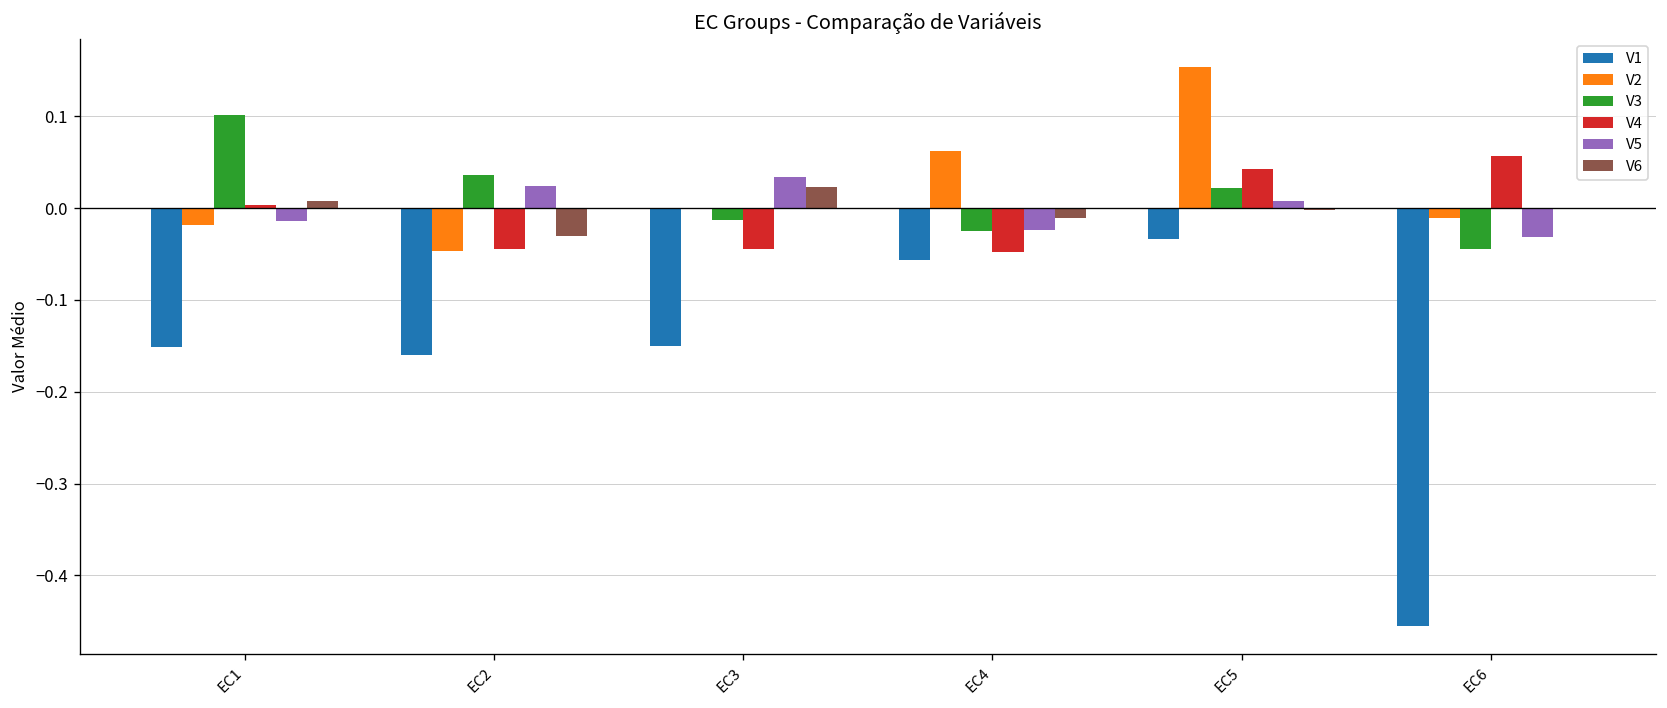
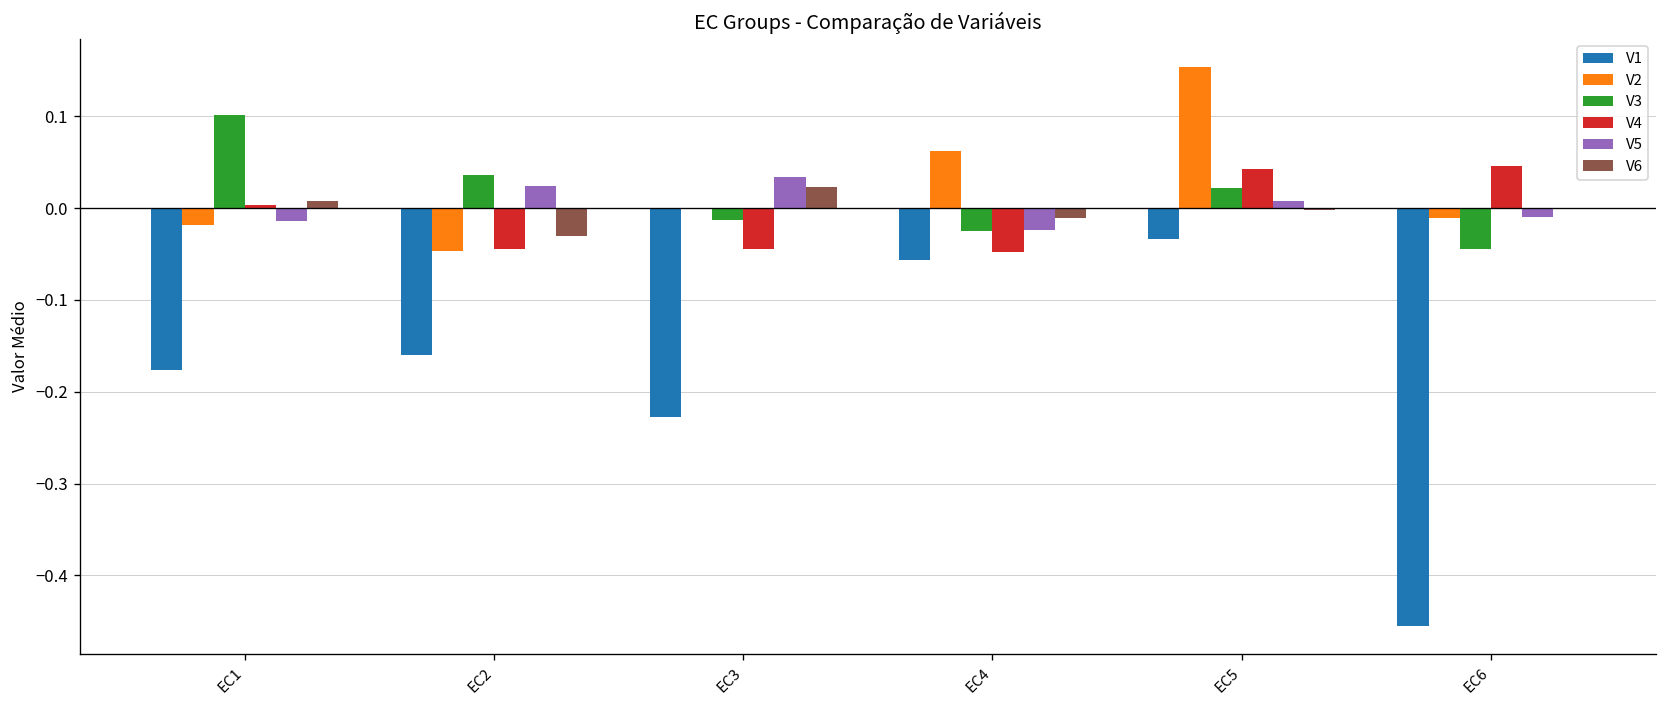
V1, EC1: -0.15 -> -0.18
V1, EC3: -0.15 -> -0.23
V4, EC6: 0.06 -> 0.05
V5, EC6: -0.03 -> -0.01
